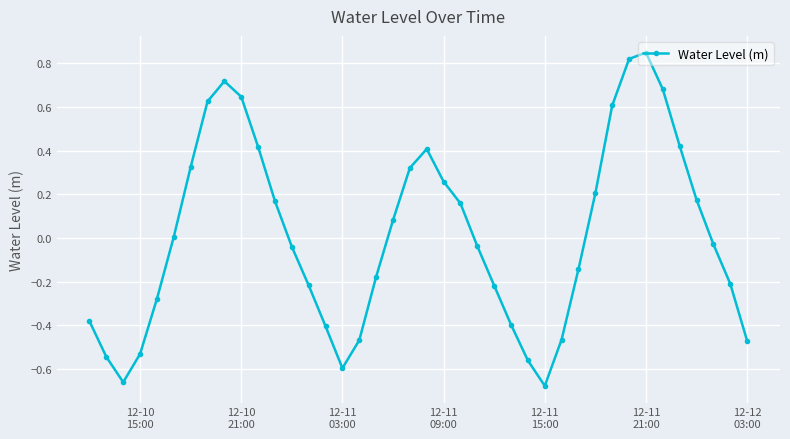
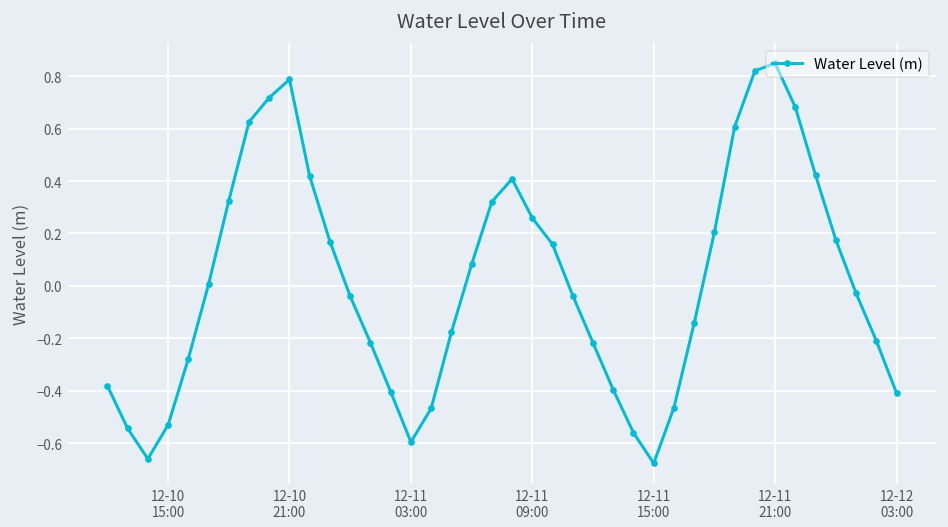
12-10 21:00: 0.65 -> 0.79
12-12 03:00: -0.47 -> -0.41
